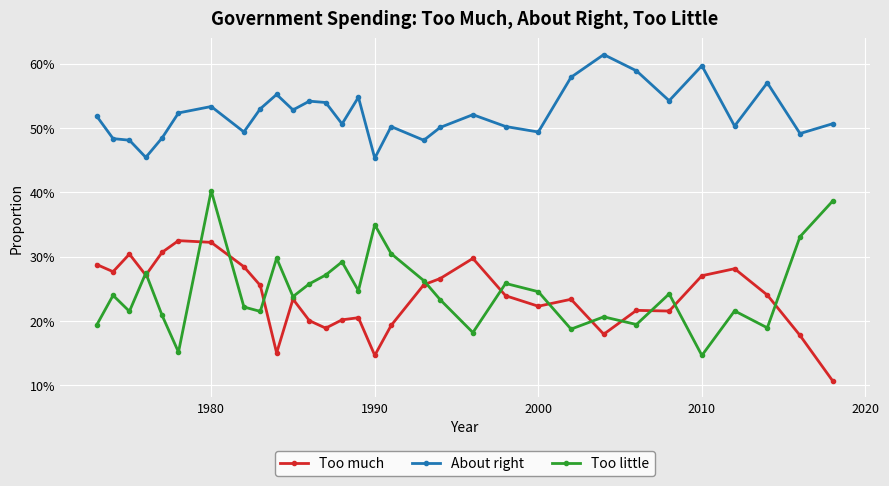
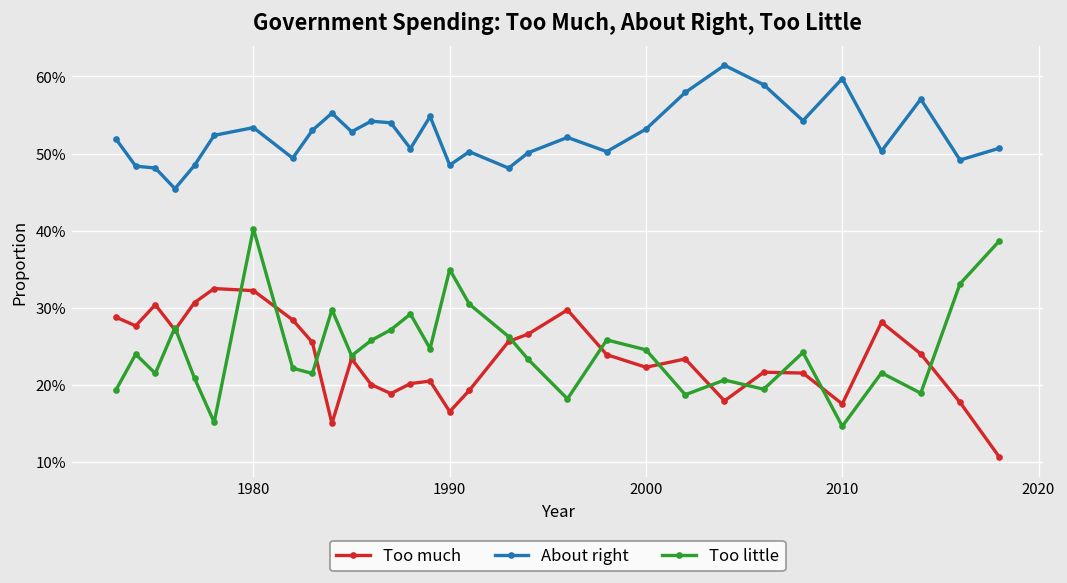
Too much, 1990: 15% -> 17%
About right, 1990: 45% -> 49%
About right, 2000: 49% -> 53%
Too much, 2010: 27% -> 18%
